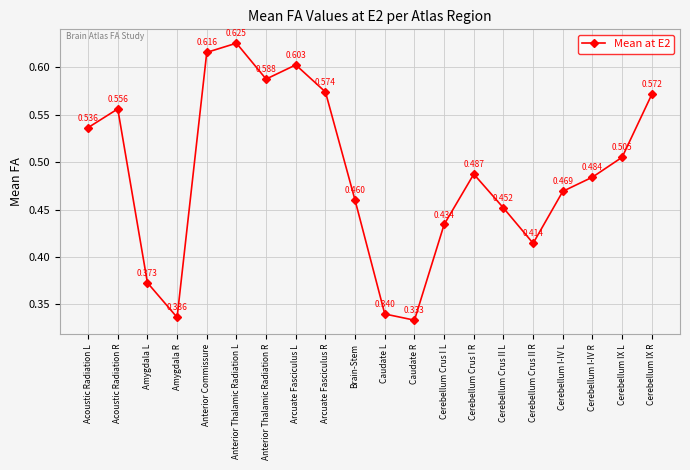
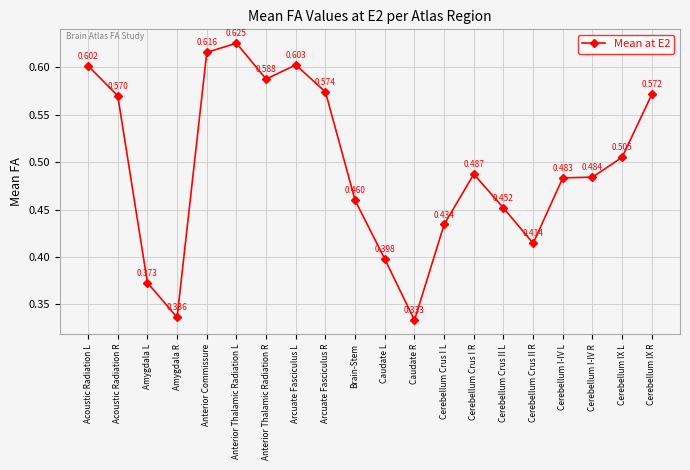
Acoustic Radiation L: 0.536 -> 0.602
Acoustic Radiation R: 0.556 -> 0.570
Caudate L: 0.340 -> 0.398
Cerebellum I-IV L: 0.469 -> 0.483
